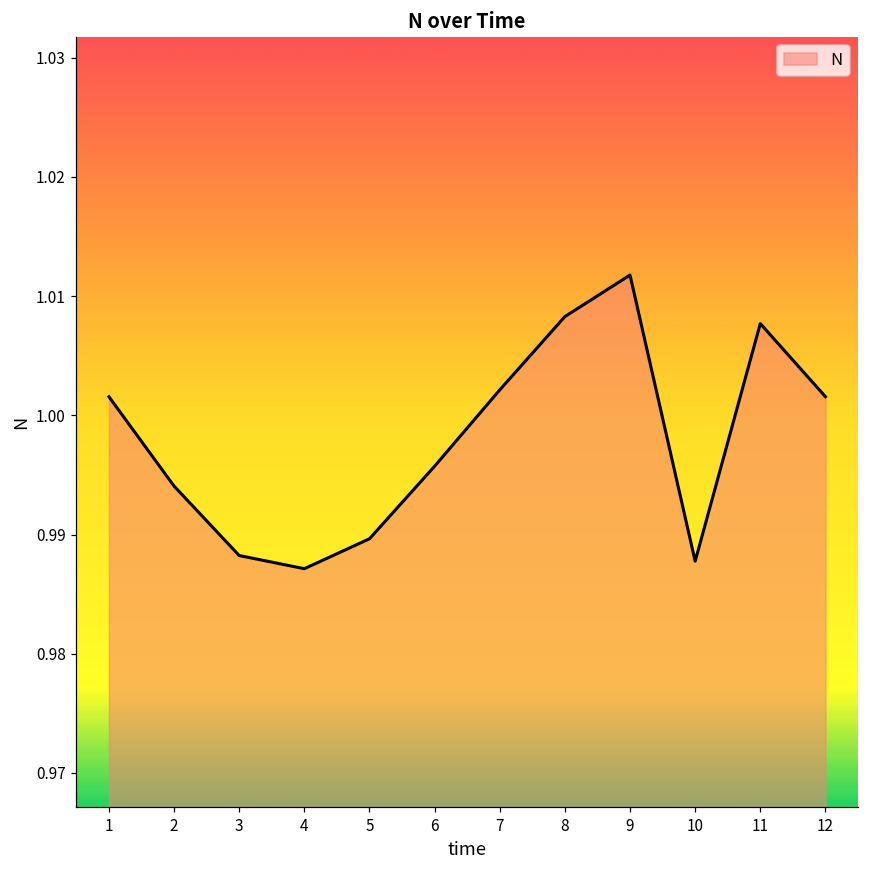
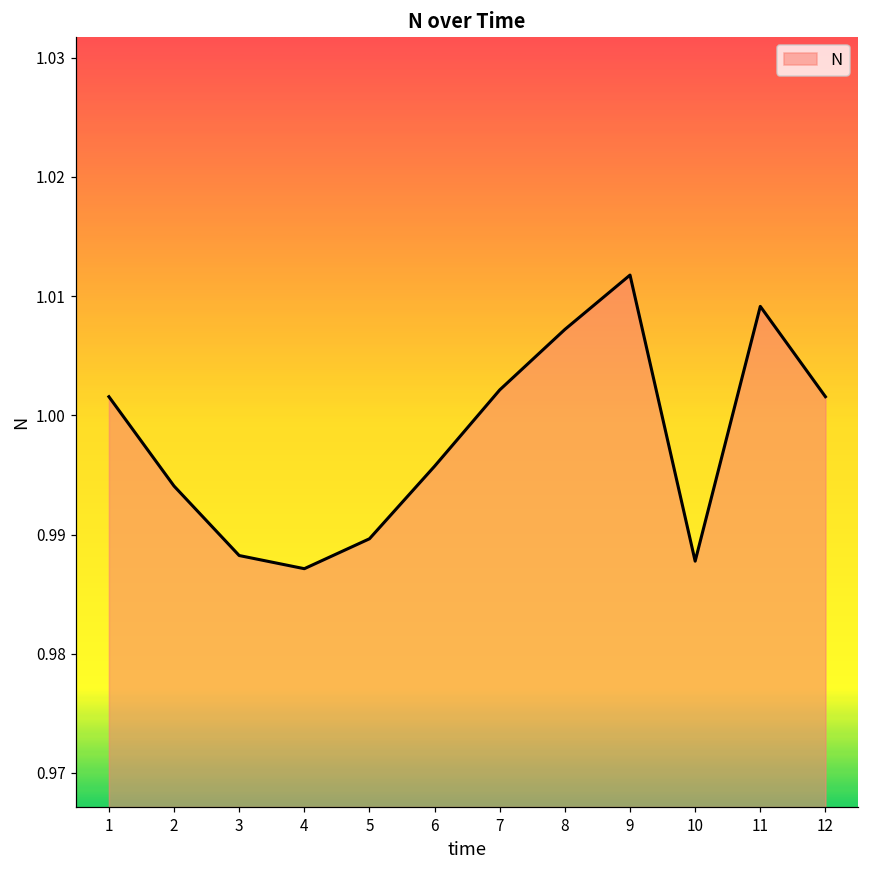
8: 1.0083 -> 1.0072
11: 1.0077 -> 1.0091
